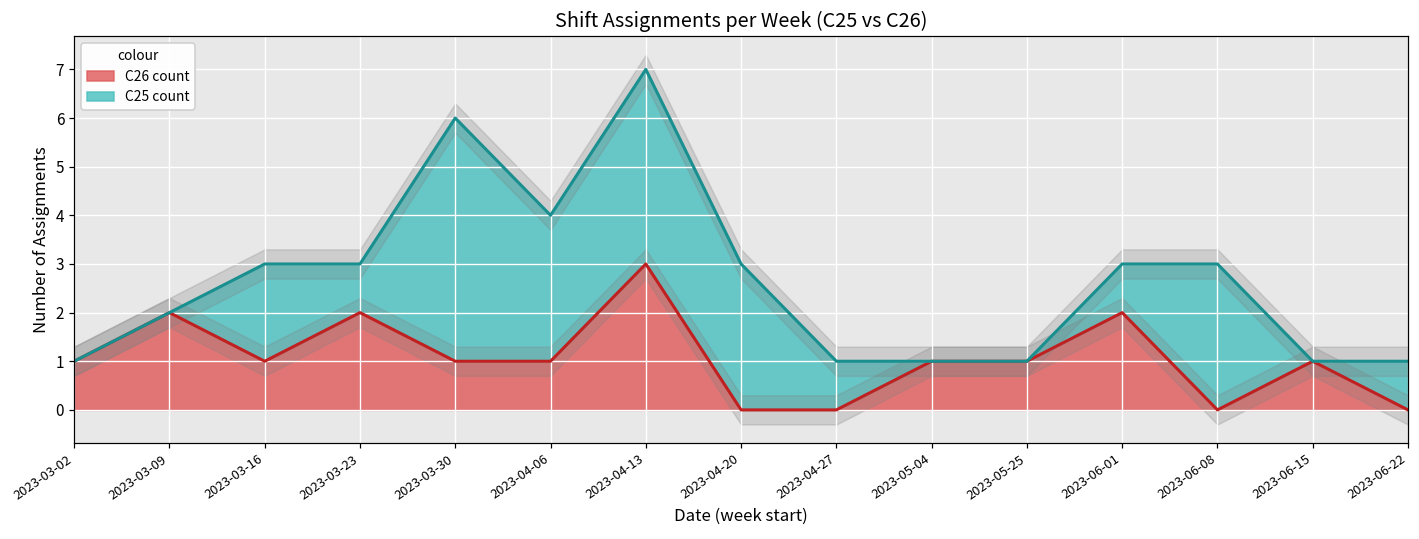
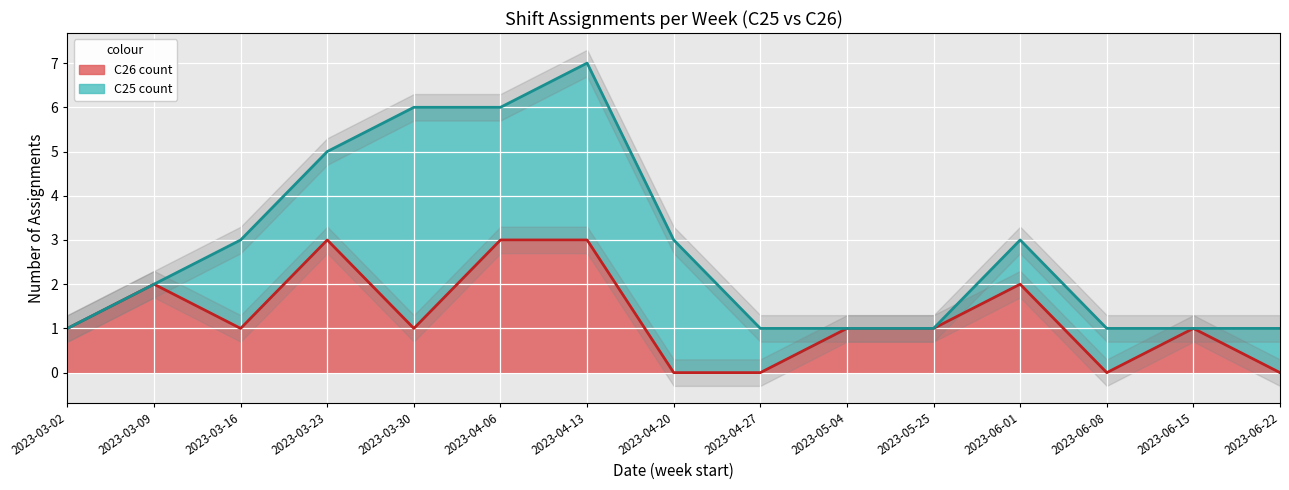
C26 count, 2023-03-23: 2 -> 3
C25 count, 2023-03-23: 1 -> 2
C26 count, 2023-04-06: 1 -> 3
C25 count, 2023-06-08: 3 -> 1
